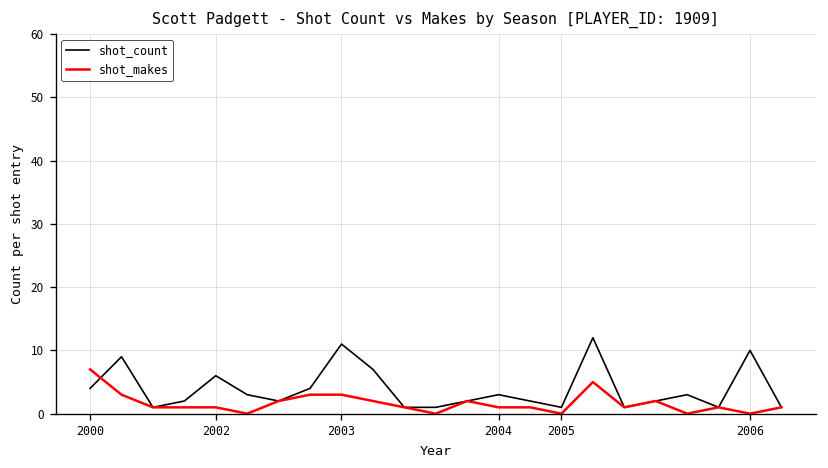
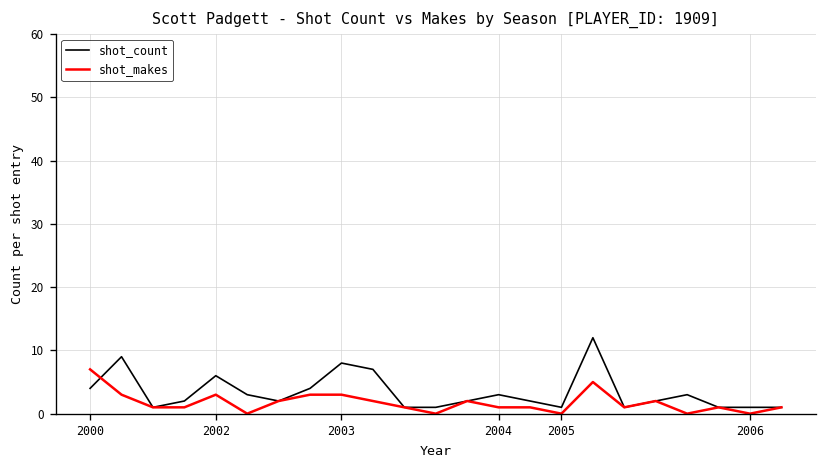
shot_makes, 2002: 1 -> 3
shot_count, 2003: 11 -> 8
shot_count, 2006: 10 -> 1
